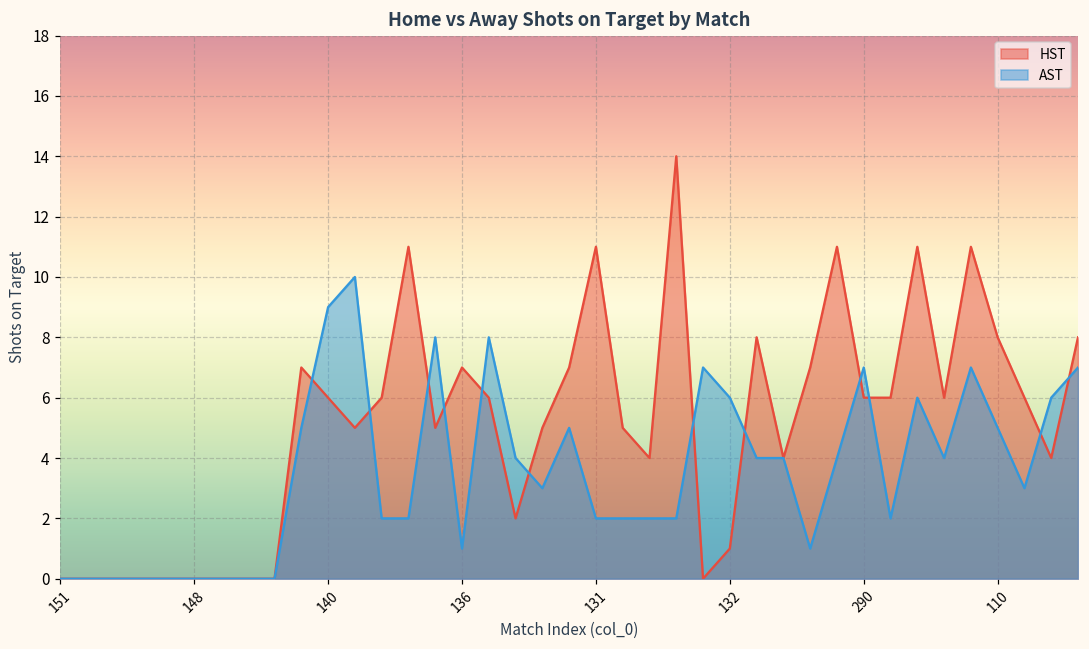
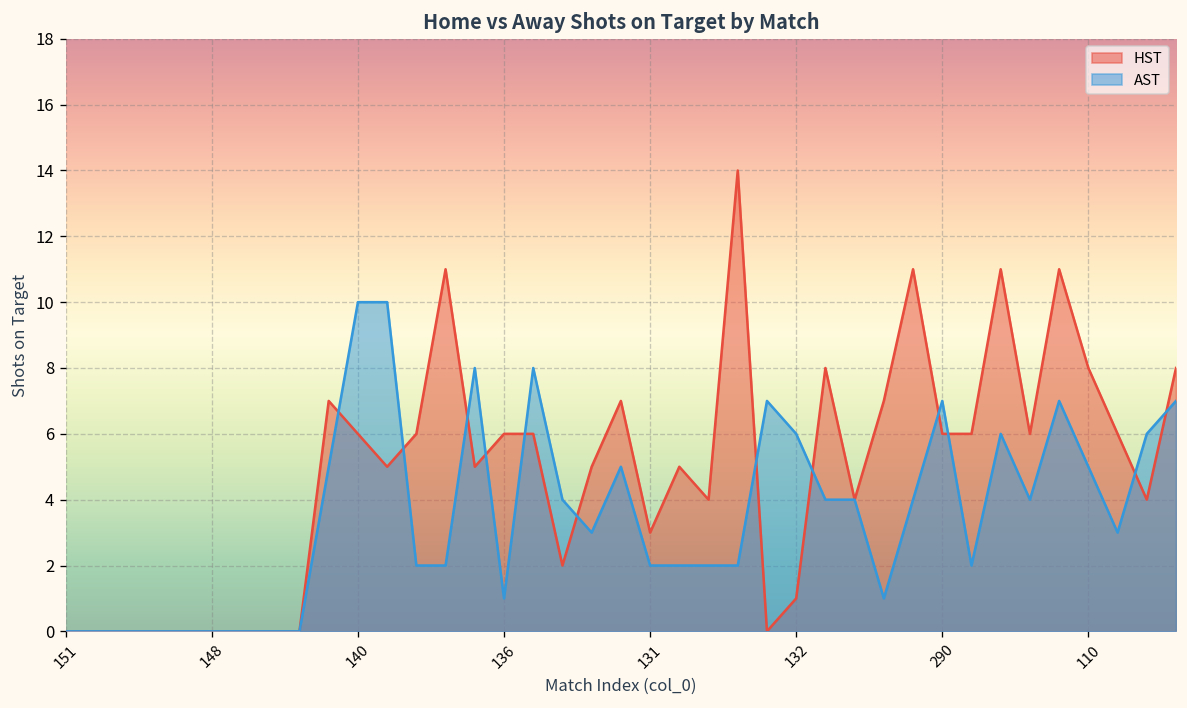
AST, 140: 9 -> 10
HST, 136: 7 -> 6
HST, 131: 11 -> 3
